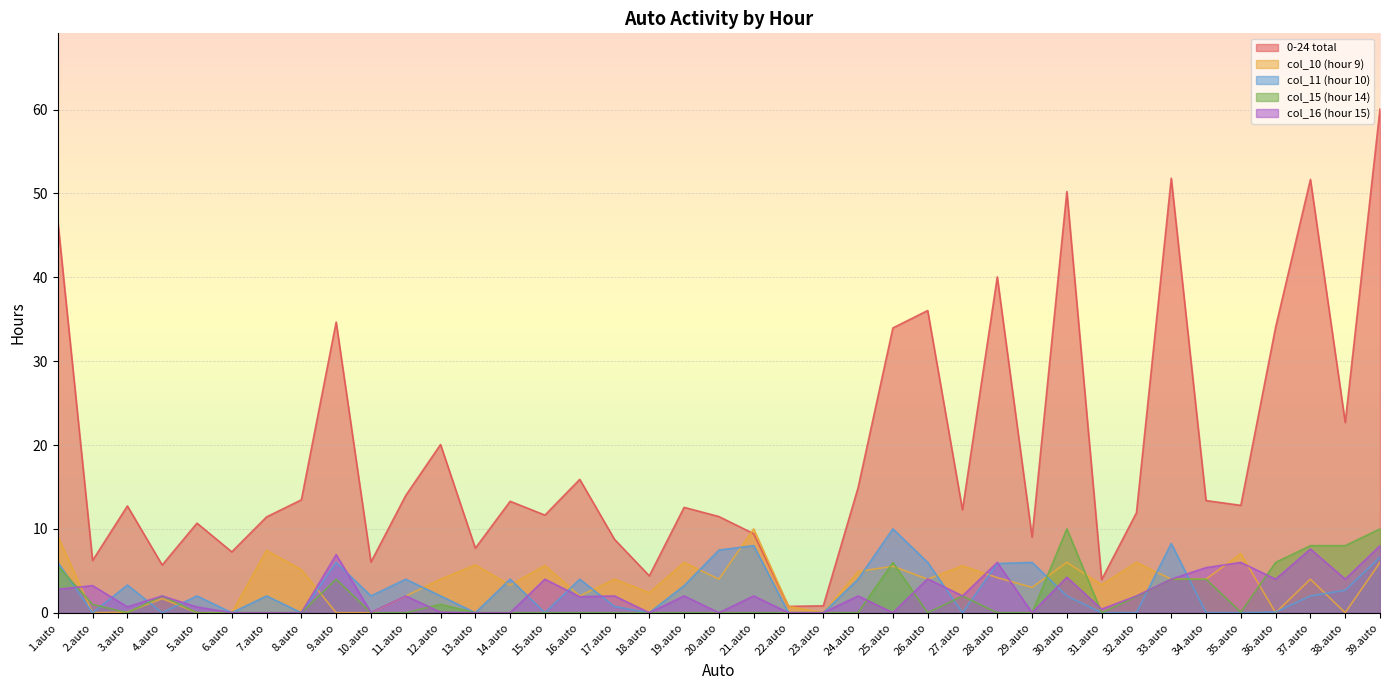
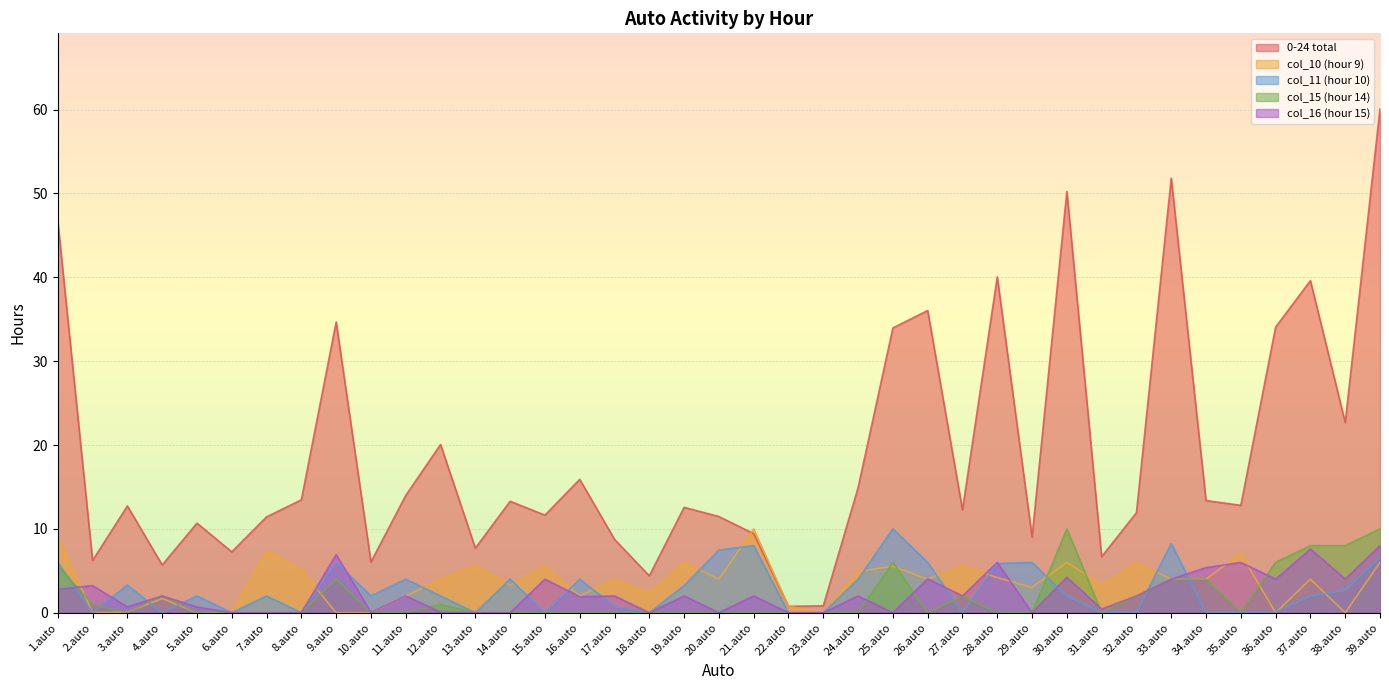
0-24 total, 31.auto: 4 -> 7
0-24 total, 37.auto: 52 -> 40
